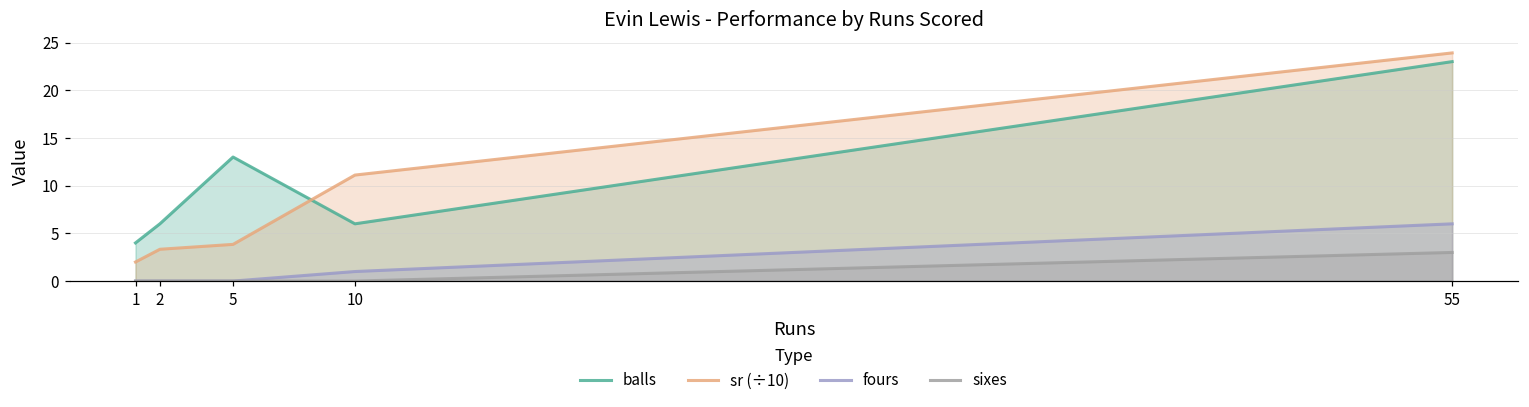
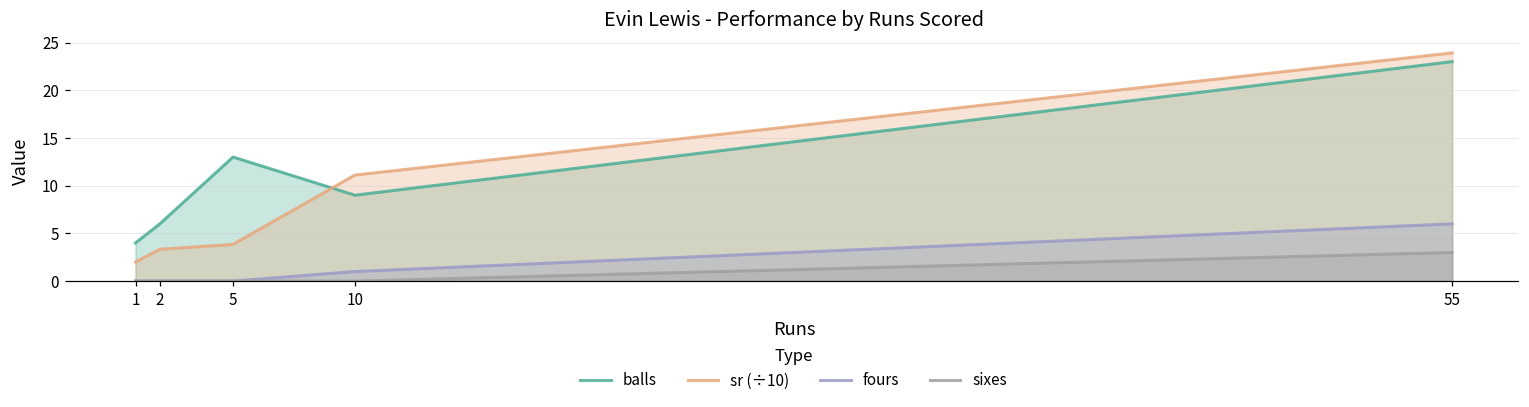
balls, 10: 6 -> 9
